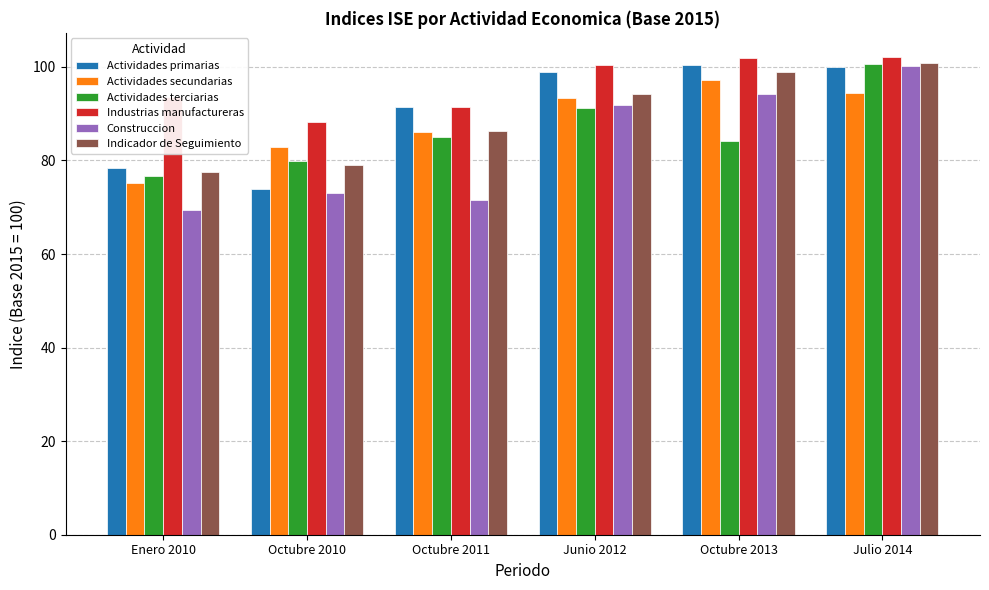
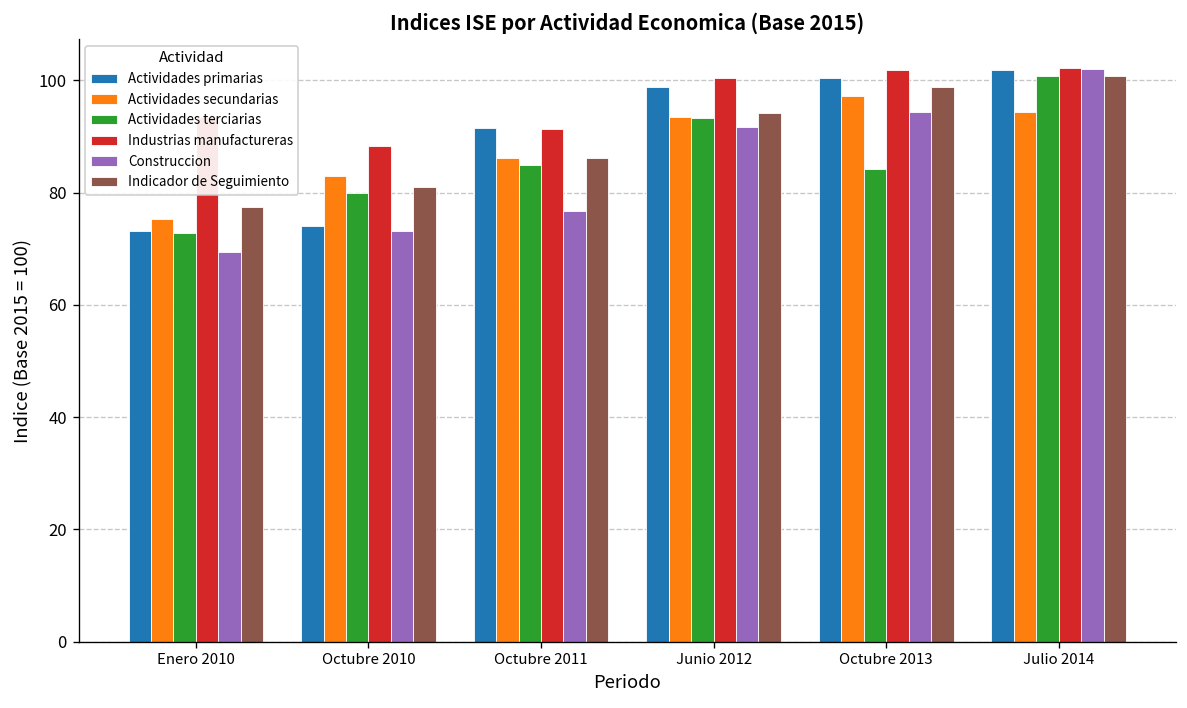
Actividades primarias, Enero 2010: 78 -> 73
Actividades terciarias, Enero 2010: 77 -> 73
Indicador de Seguimiento, Octubre 2010: 79 -> 81
Construccion, Octubre 2011: 72 -> 77
Actividades terciarias, Junio 2012: 91 -> 93
Actividades primarias, Julio 2014: 100 -> 102
Construccion, Julio 2014: 100 -> 102
